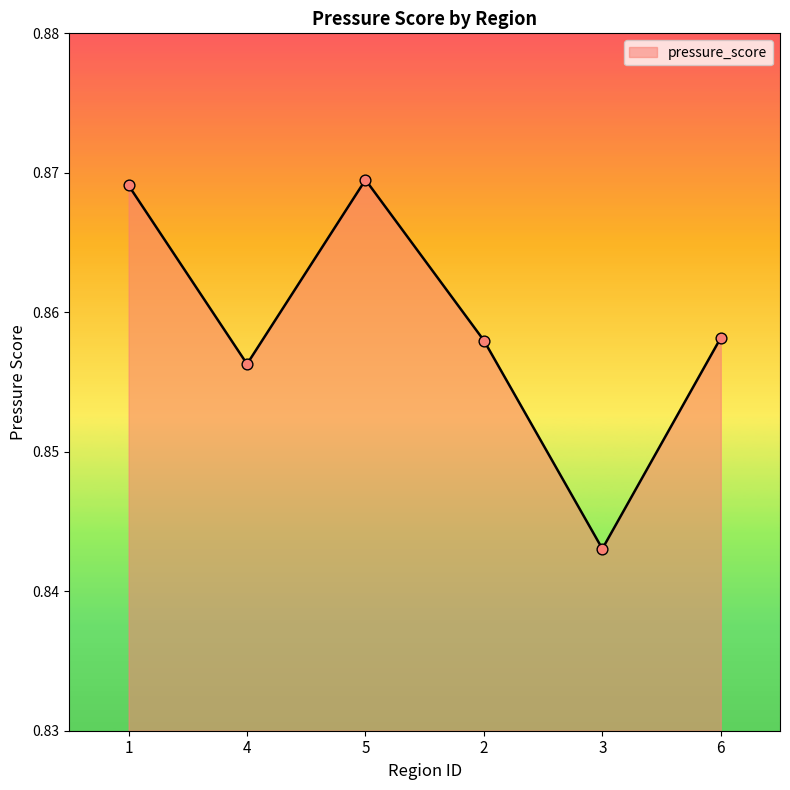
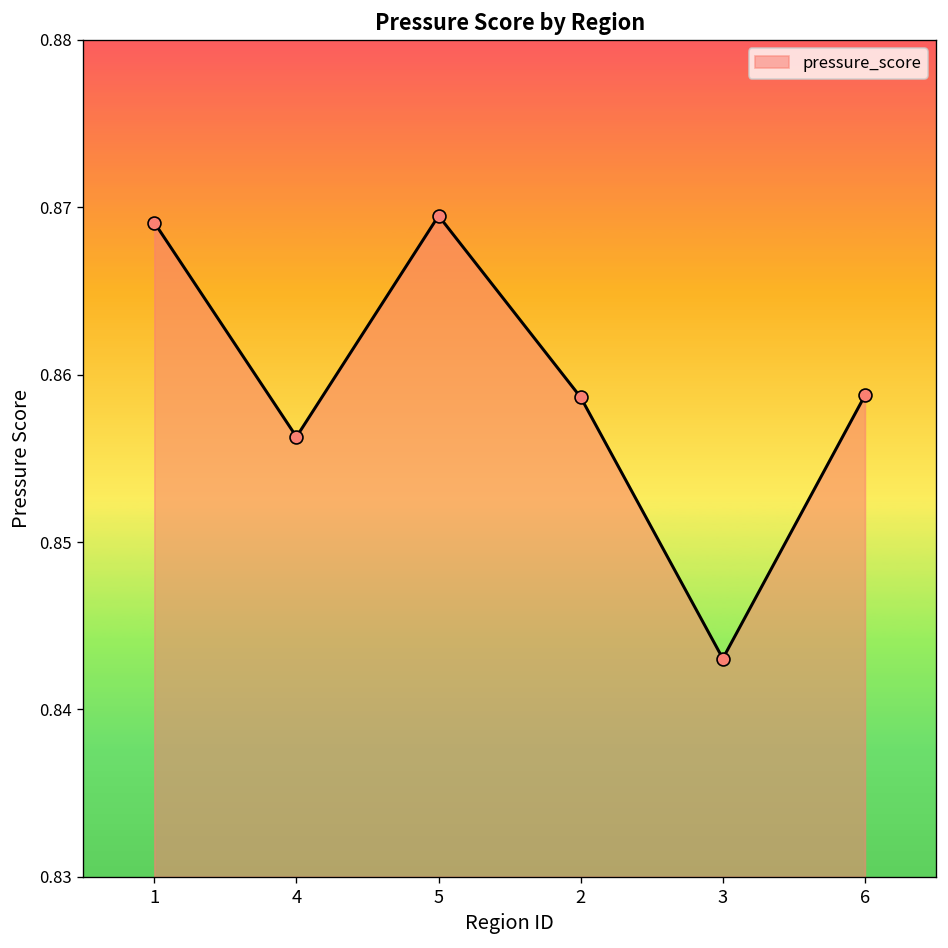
2: 0.8580 -> 0.8587
6: 0.8582 -> 0.8588
